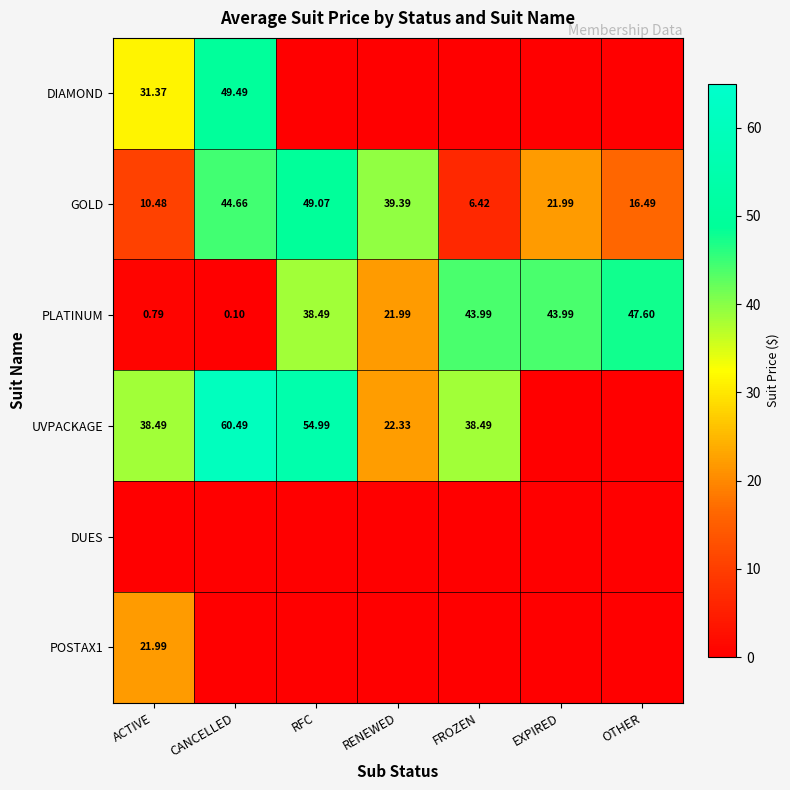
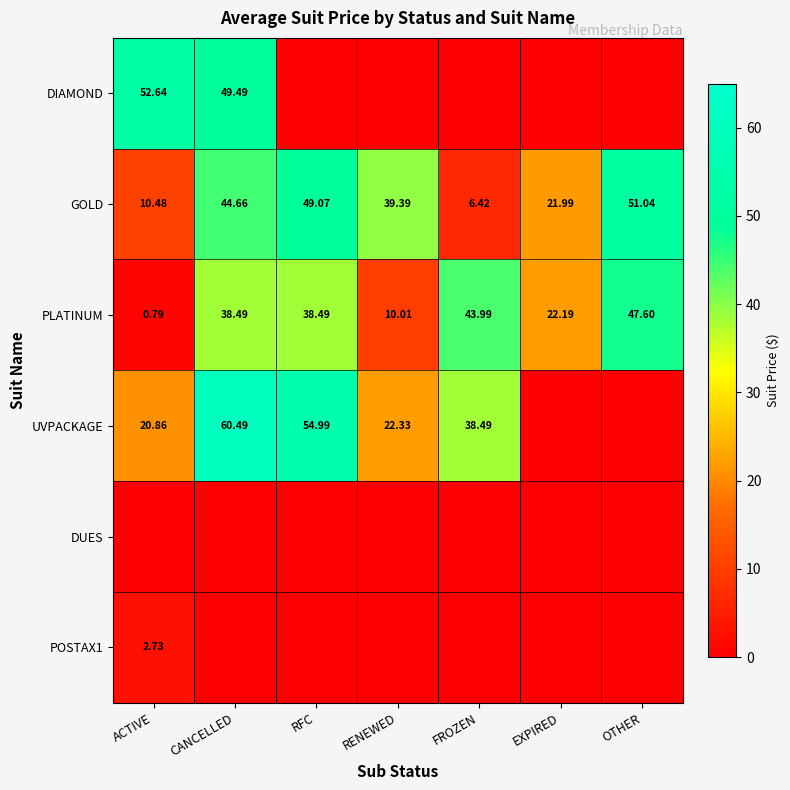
DIAMOND, ACTIVE: 31.37 -> 52.64
GOLD, OTHER: 16.49 -> 51.04
PLATINUM, CANCELLED: 0.10 -> 38.49
PLATINUM, RENEWED: 21.99 -> 10.01
PLATINUM, EXPIRED: 43.99 -> 22.19
UVPACKAGE, ACTIVE: 38.49 -> 20.86
POSTAX1, ACTIVE: 21.99 -> 2.73
